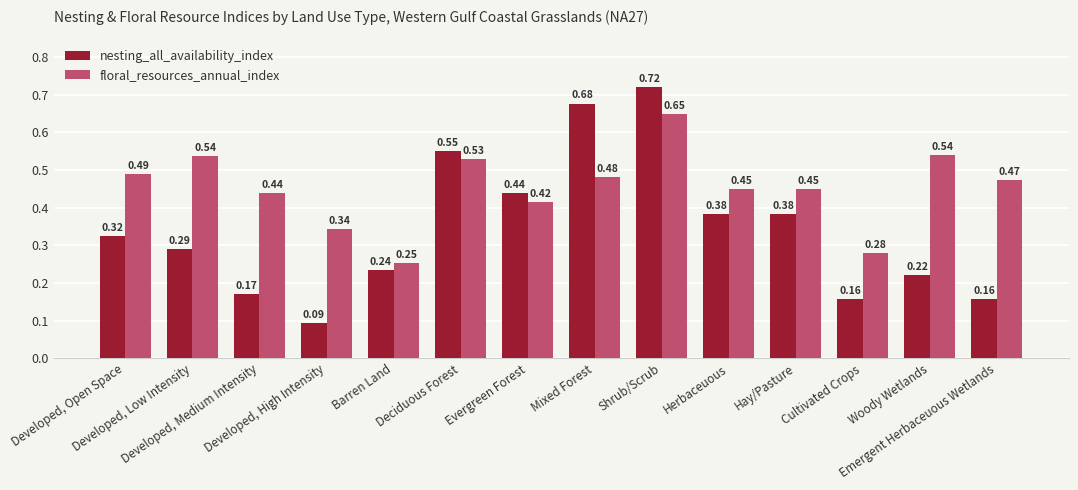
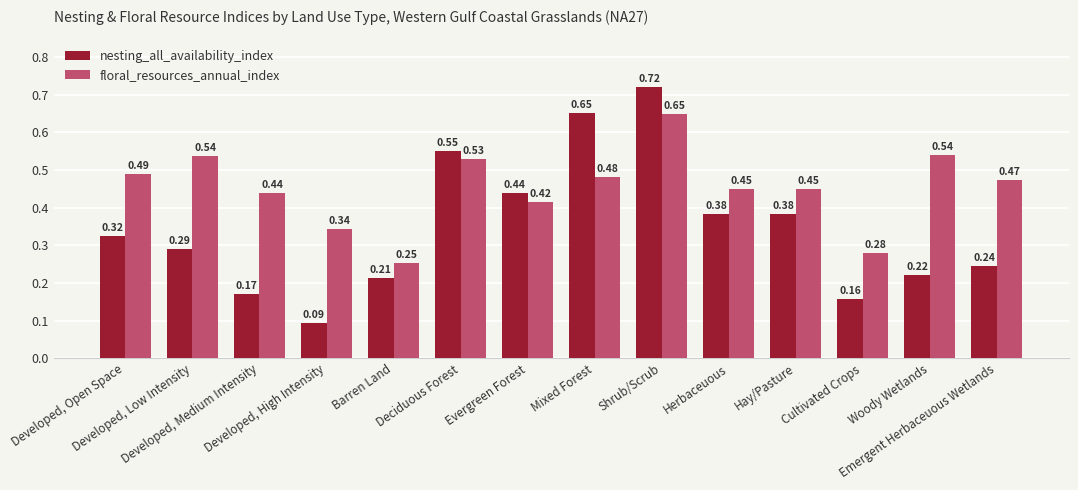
nesting_all_availability_index, Barren Land: 0.24 -> 0.21
nesting_all_availability_index, Mixed Forest: 0.68 -> 0.65
nesting_all_availability_index, Emergent Herbaceuous Wetlands: 0.16 -> 0.24
